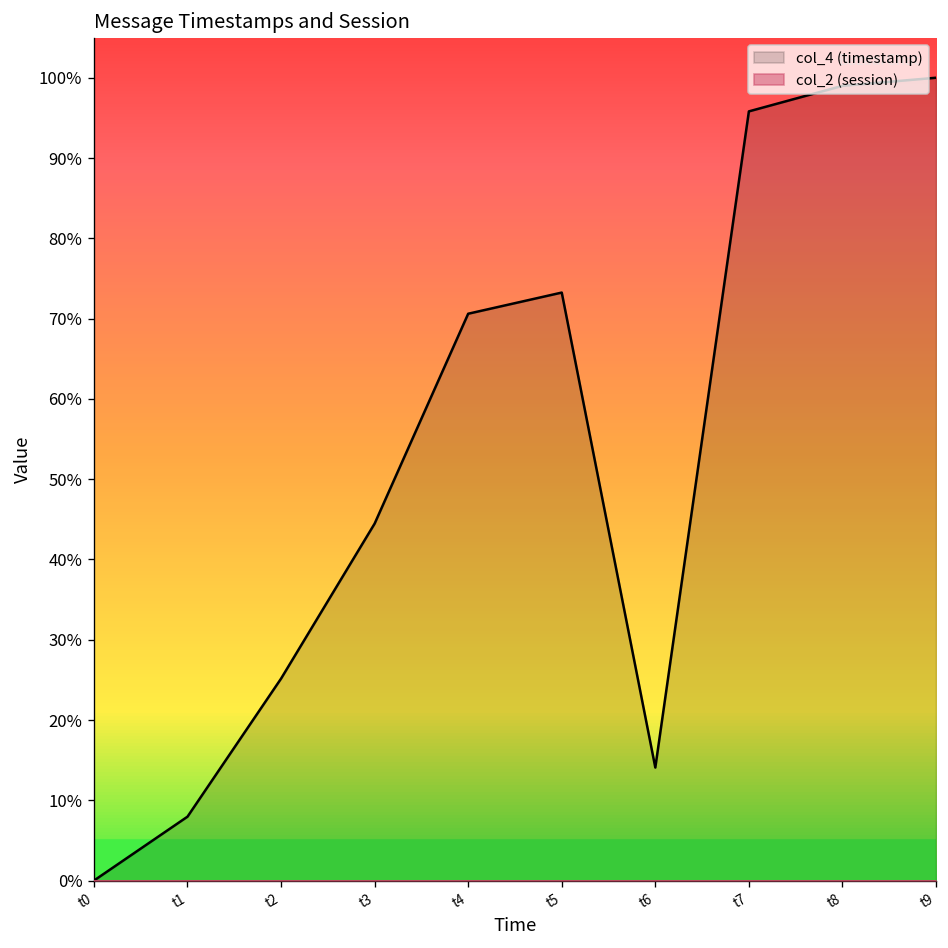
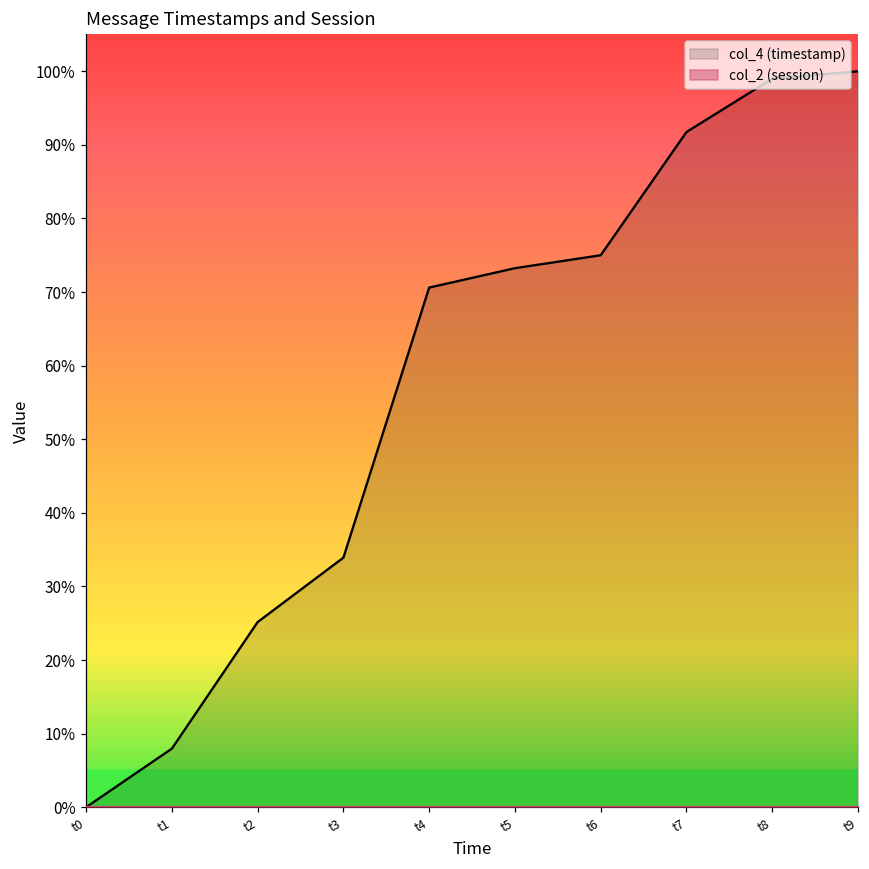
col_4 (timestamp), t3: 44% -> 34%
col_4 (timestamp), t6: 14% -> 75%
col_4 (timestamp), t7: 96% -> 92%
